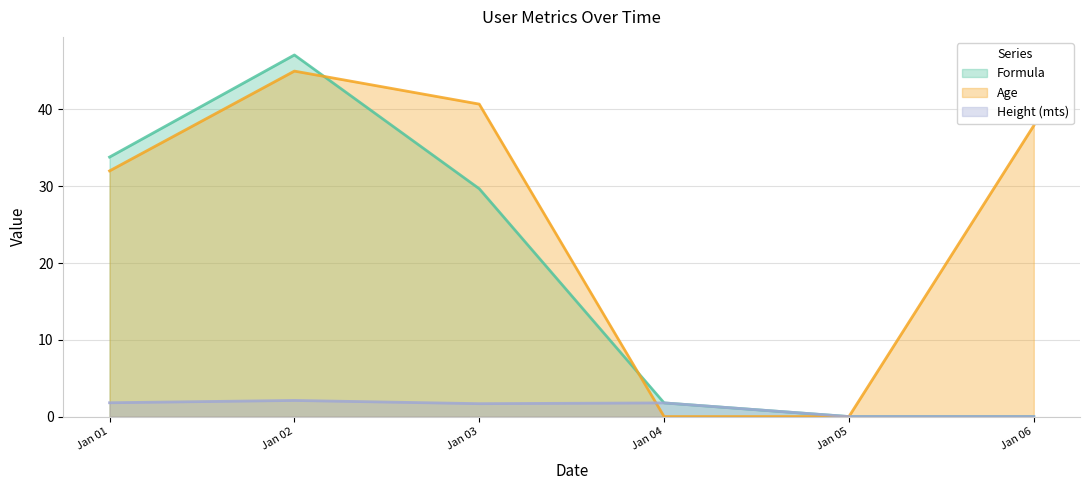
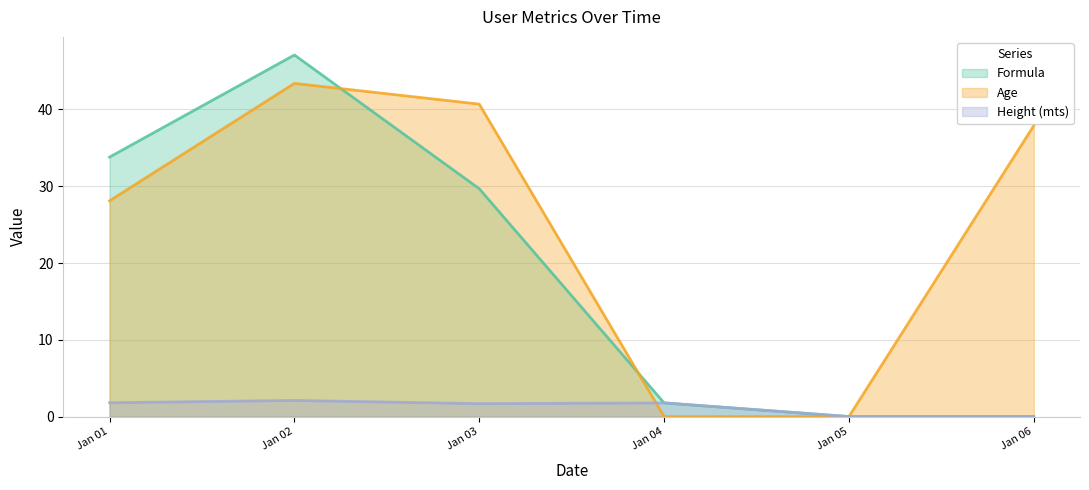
Age, Jan 01: 32 -> 28
Age, Jan 02: 45 -> 43
